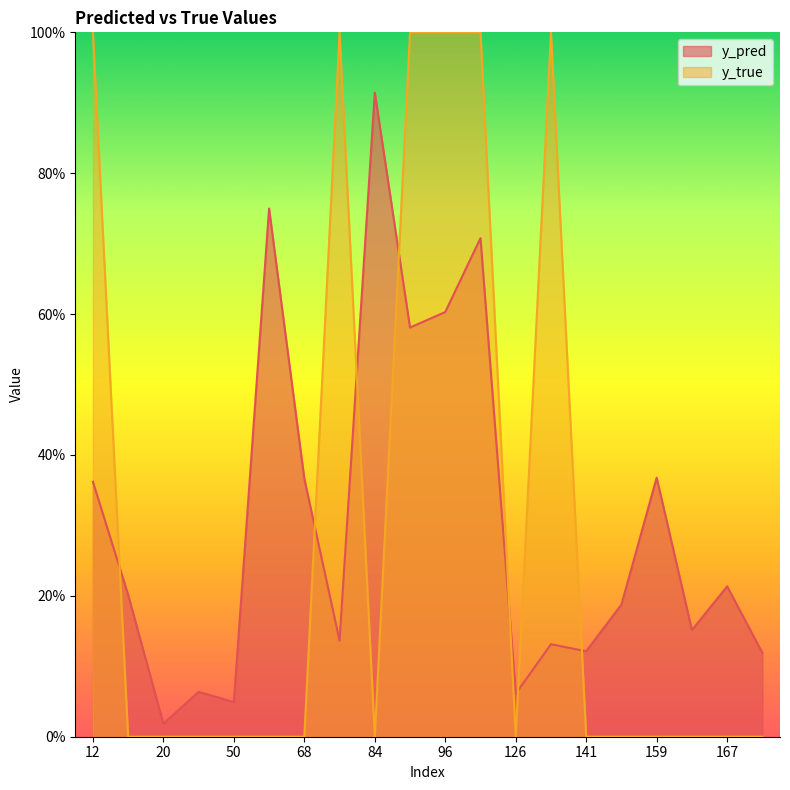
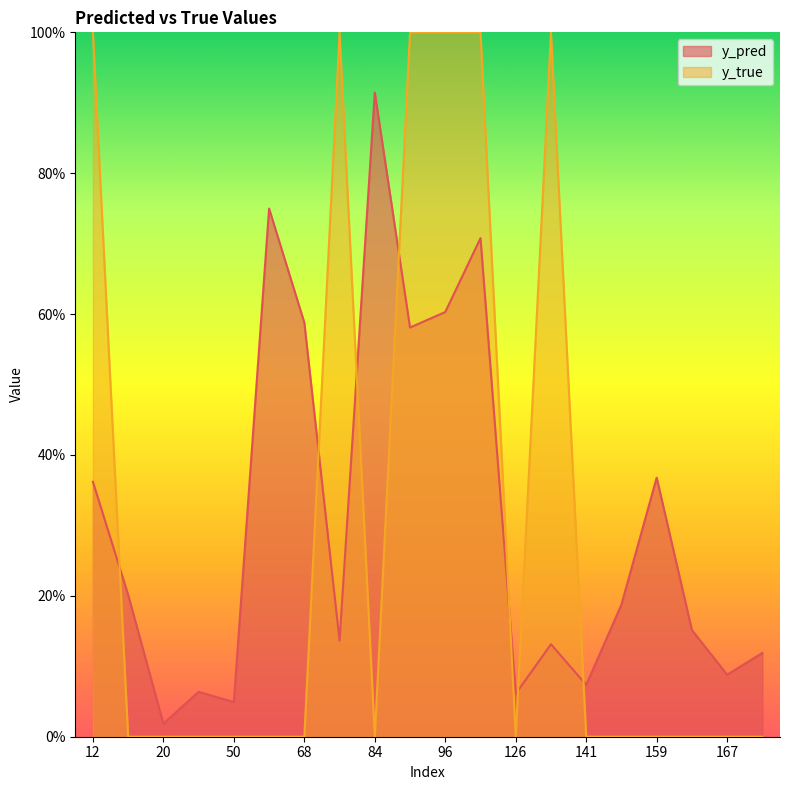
y_pred, 68: 37% -> 59%
y_pred, 141: 12% -> 7%
y_pred, 167: 21% -> 9%
